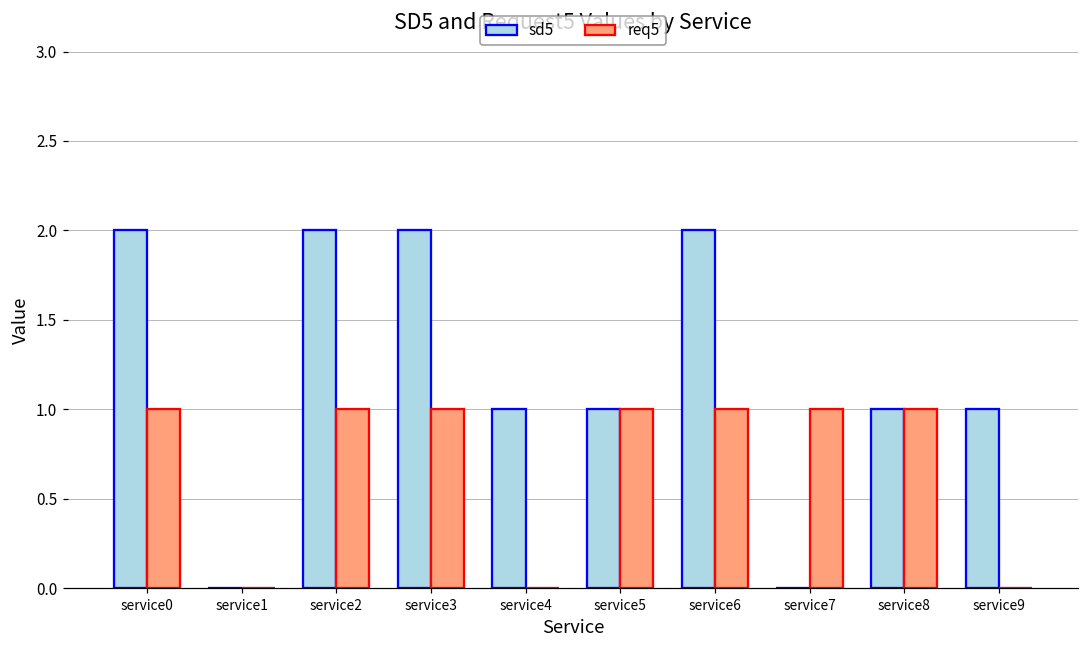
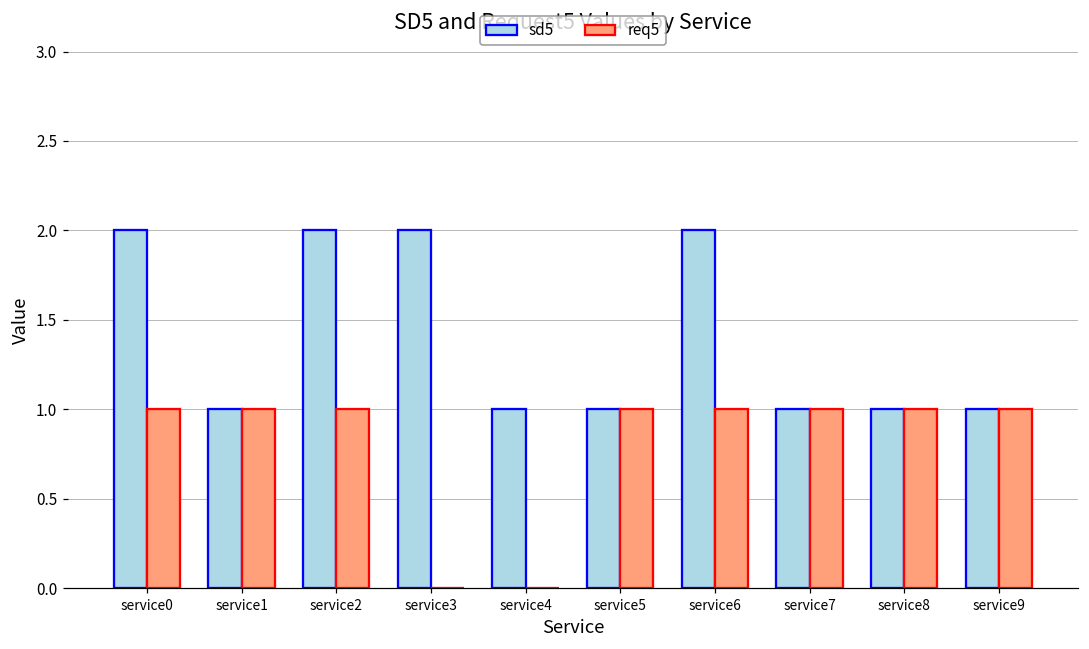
sd5, service1: 0 -> 1
req5, service1: 0 -> 1
req5, service3: 1 -> 0
sd5, service7: 0 -> 1
req5, service9: 0 -> 1
